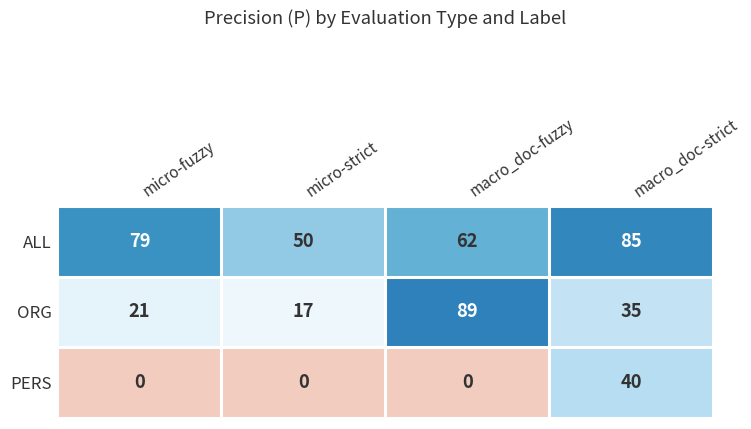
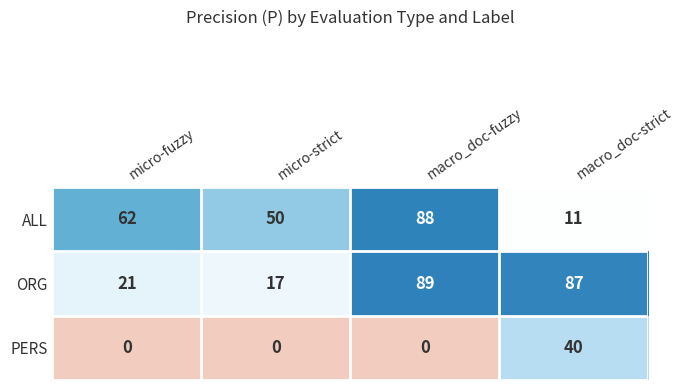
ALL, micro-fuzzy: 79 -> 62
ALL, macro_doc-fuzzy: 62 -> 88
ALL, macro_doc-strict: 85 -> 11
ORG, macro_doc-strict: 35 -> 87
